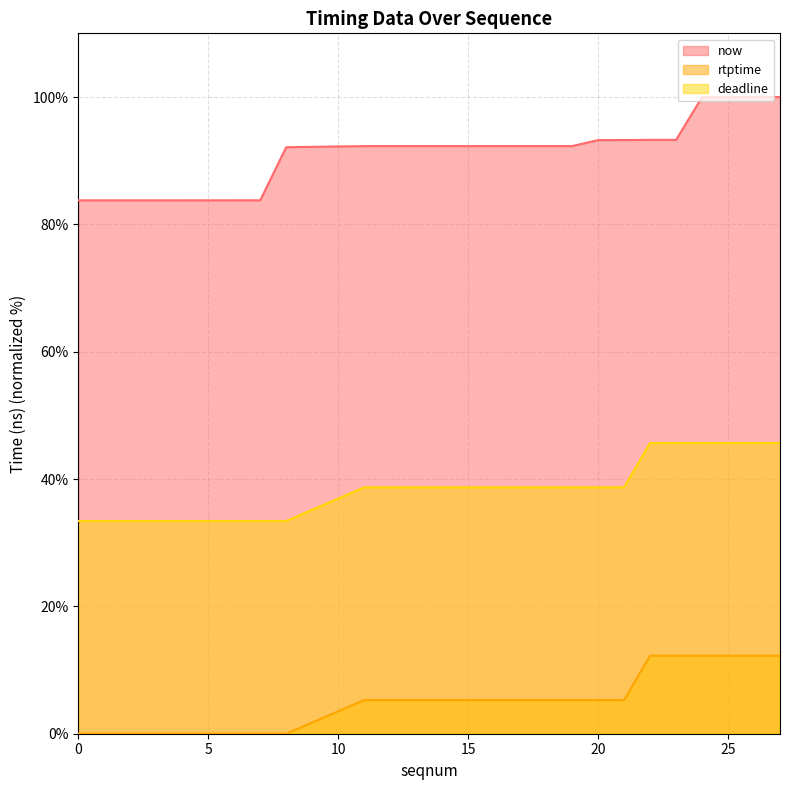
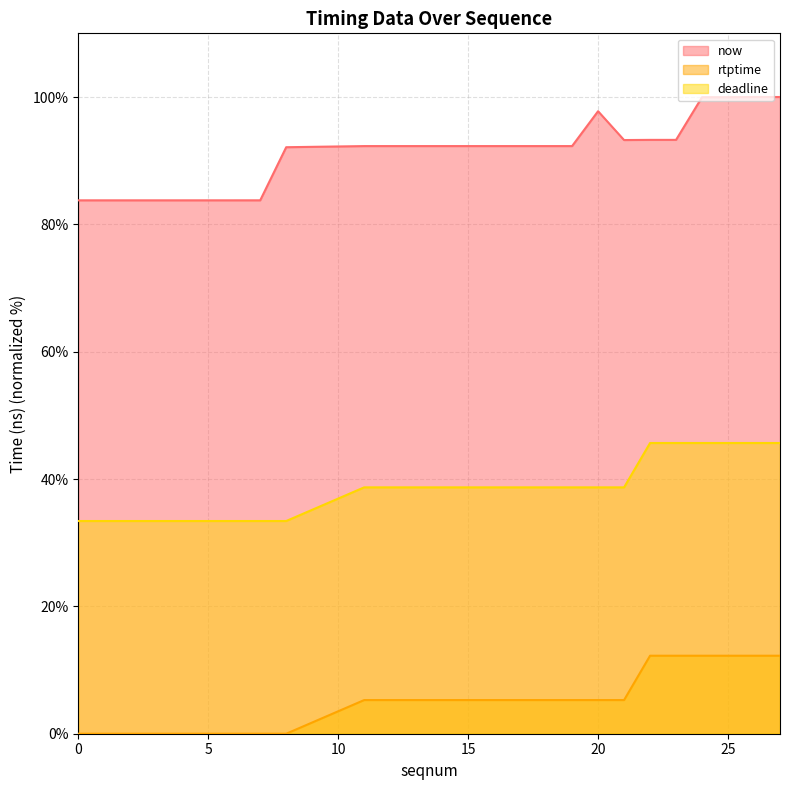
now, 20: 93% -> 98%
